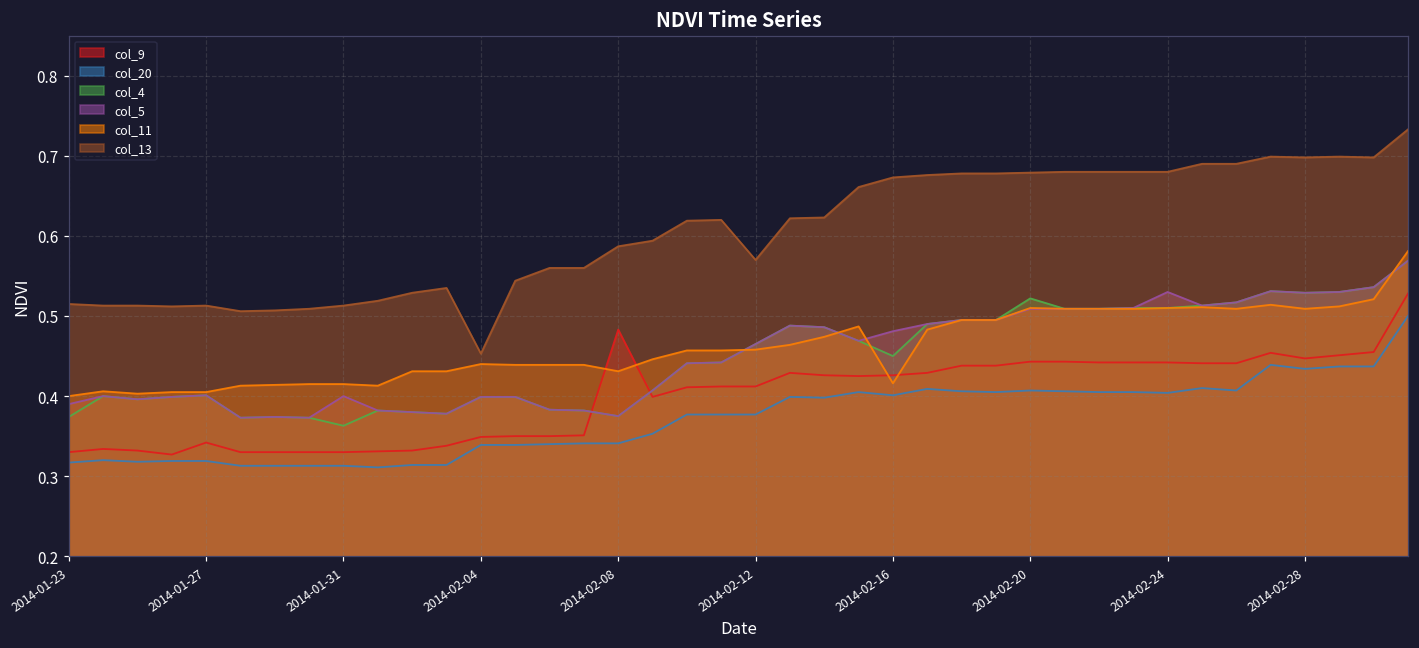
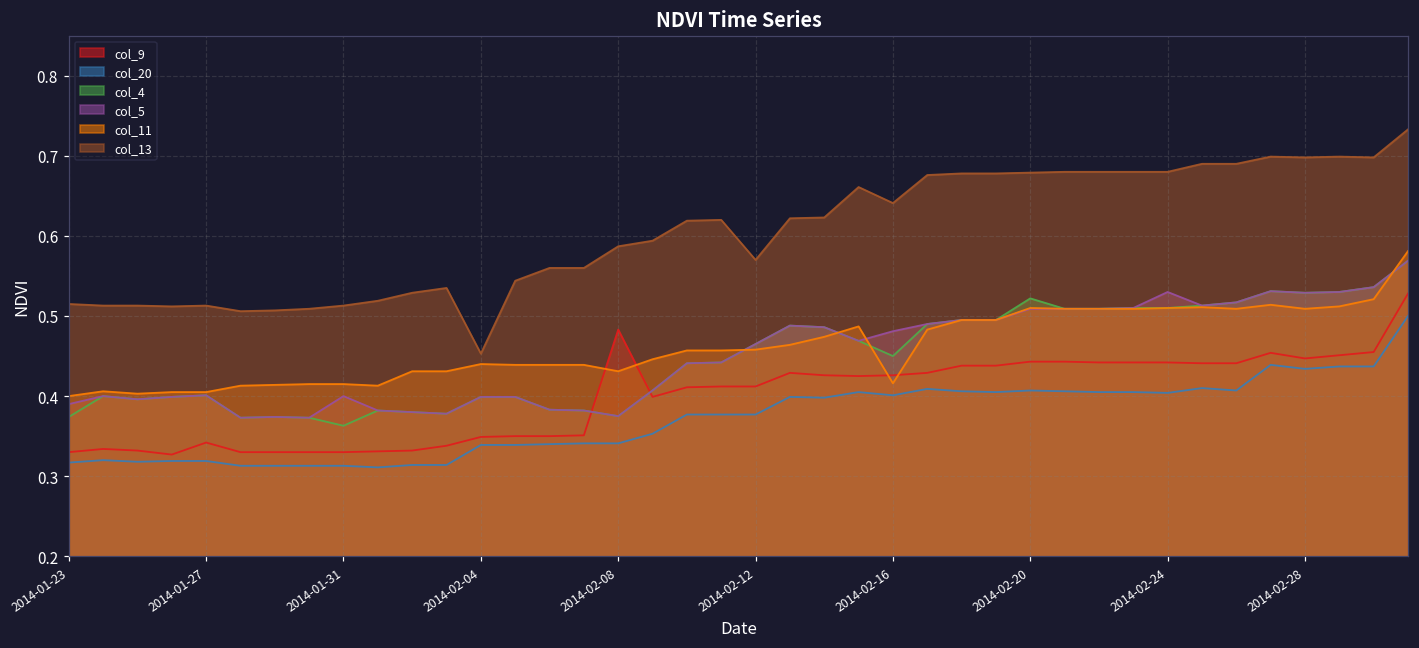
col_13, 2014-02-16: 0.67 -> 0.64
